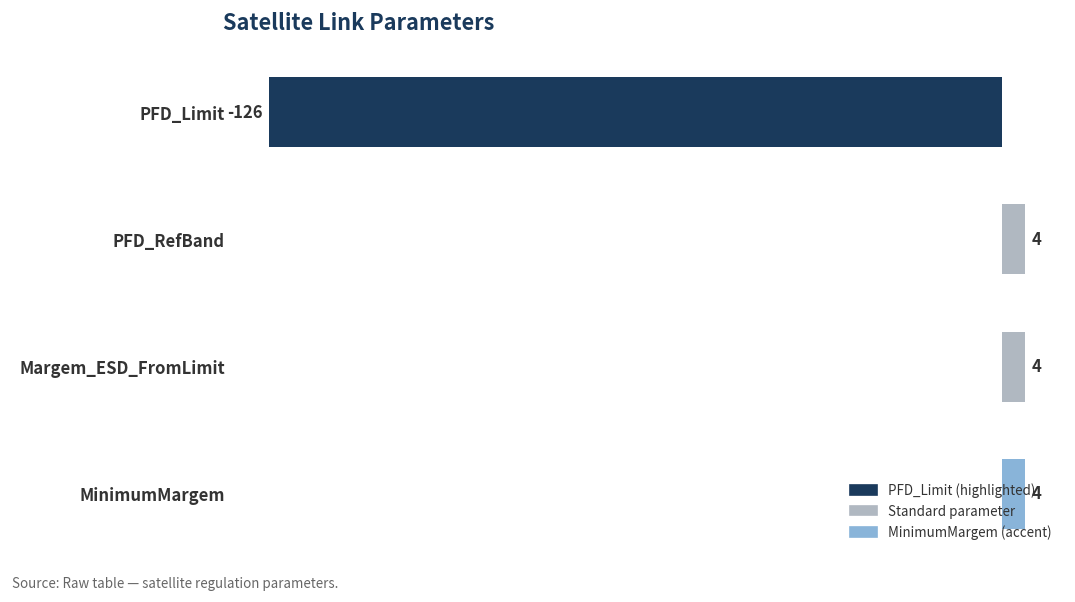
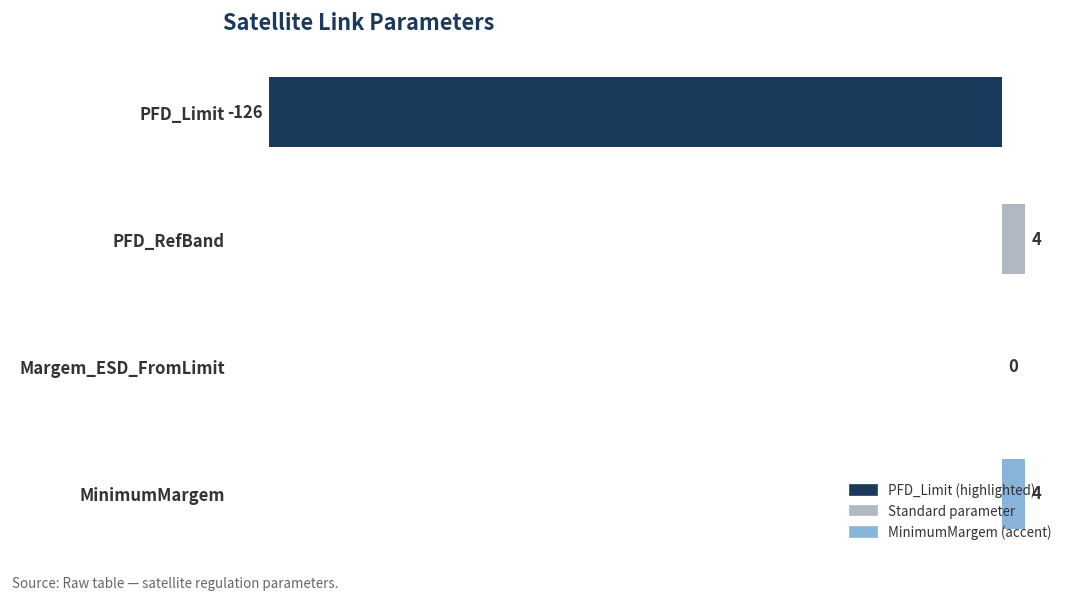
Margem_ESD_FromLimit: 4 -> 0
